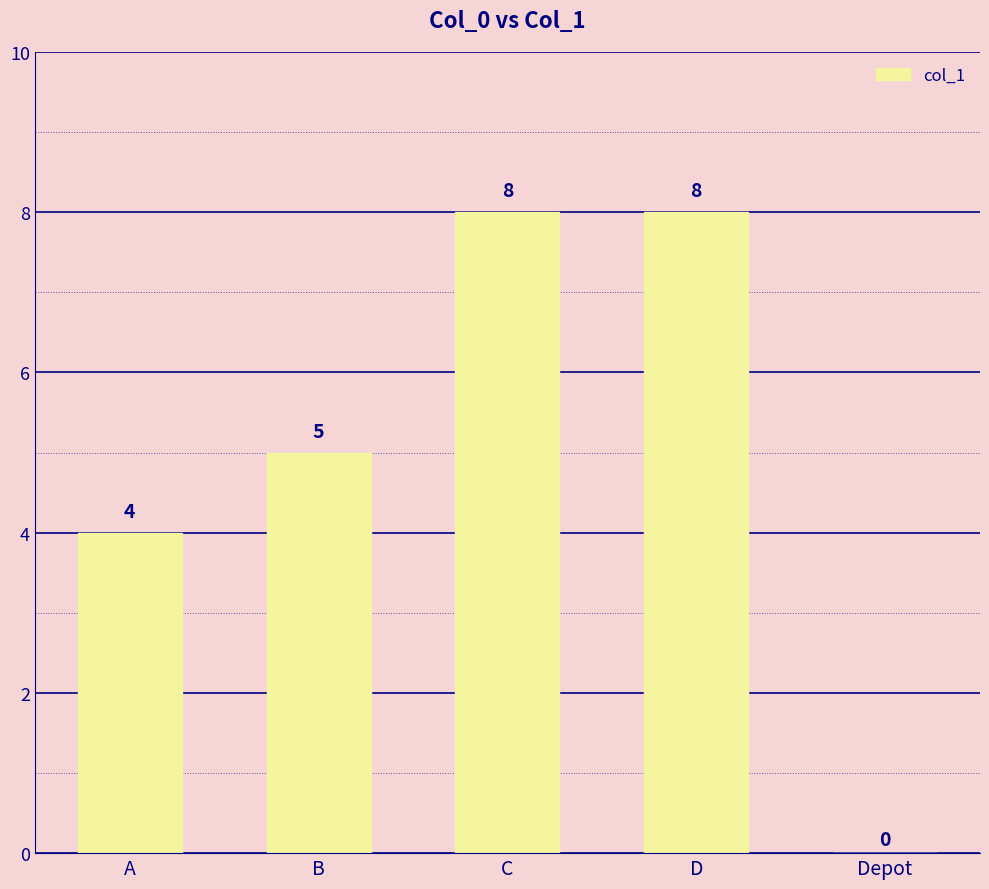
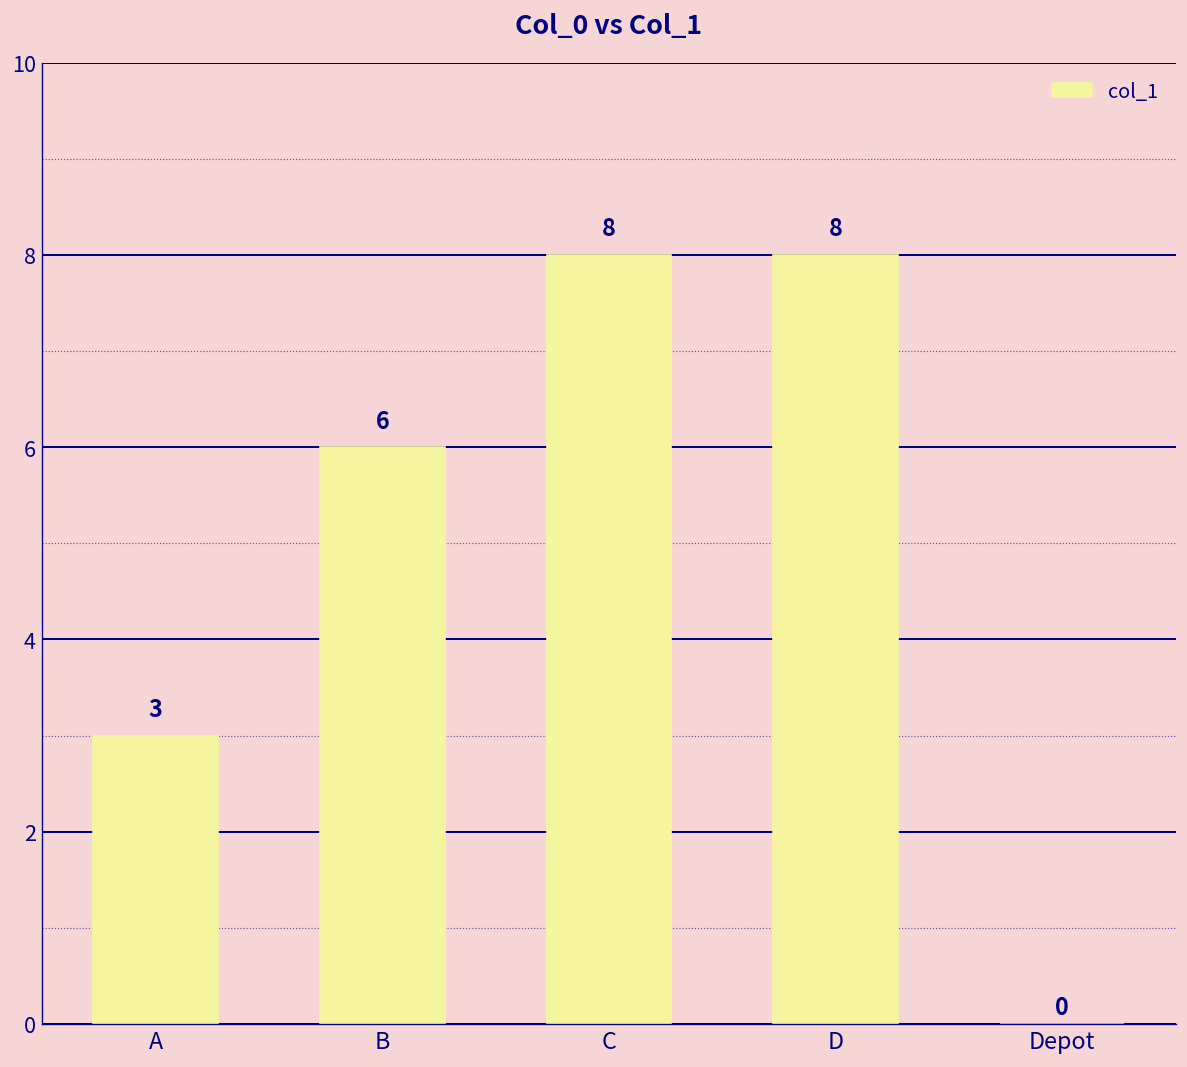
A: 4 -> 3
B: 5 -> 6
